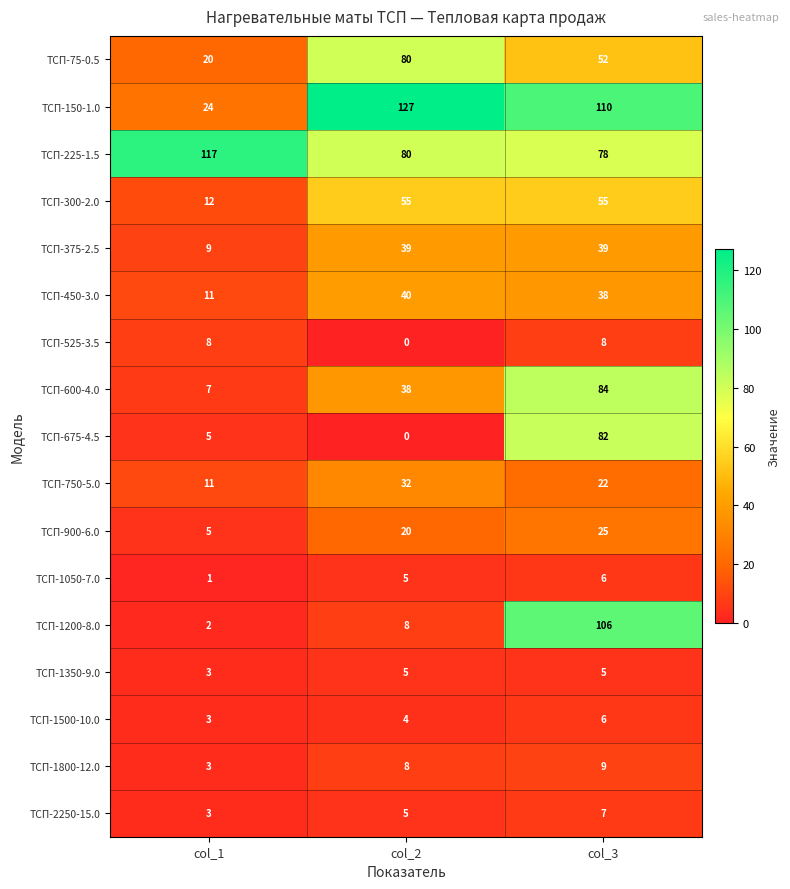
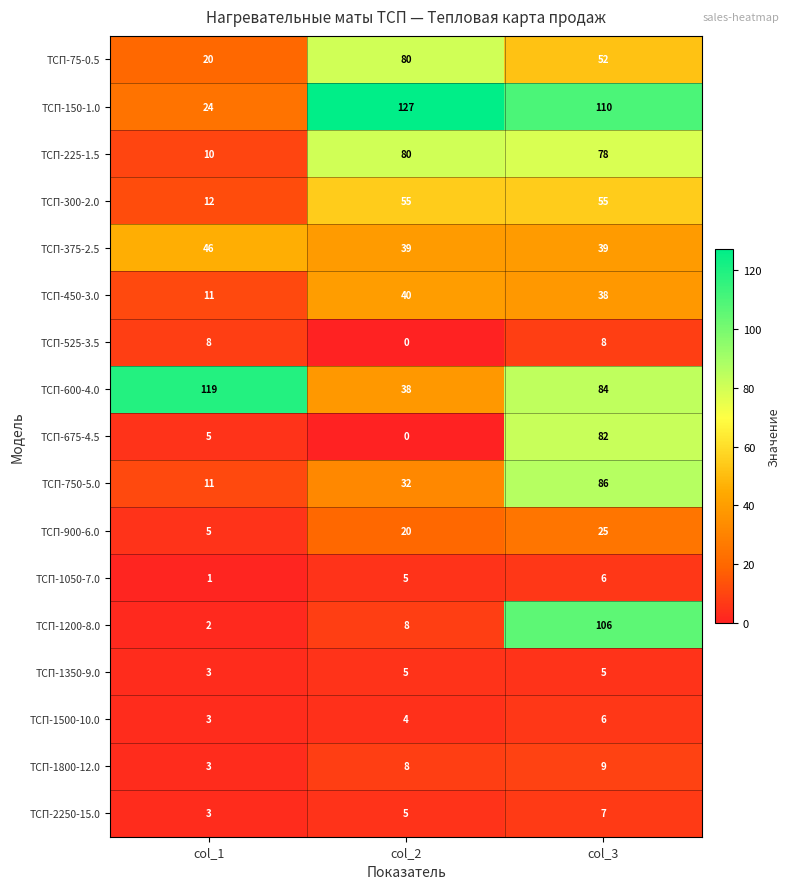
ТСП-225-1.5, col_1: 117 -> 10
ТСП-375-2.5, col_1: 9 -> 46
ТСП-600-4.0, col_1: 7 -> 119
ТСП-750-5.0, col_3: 22 -> 86
